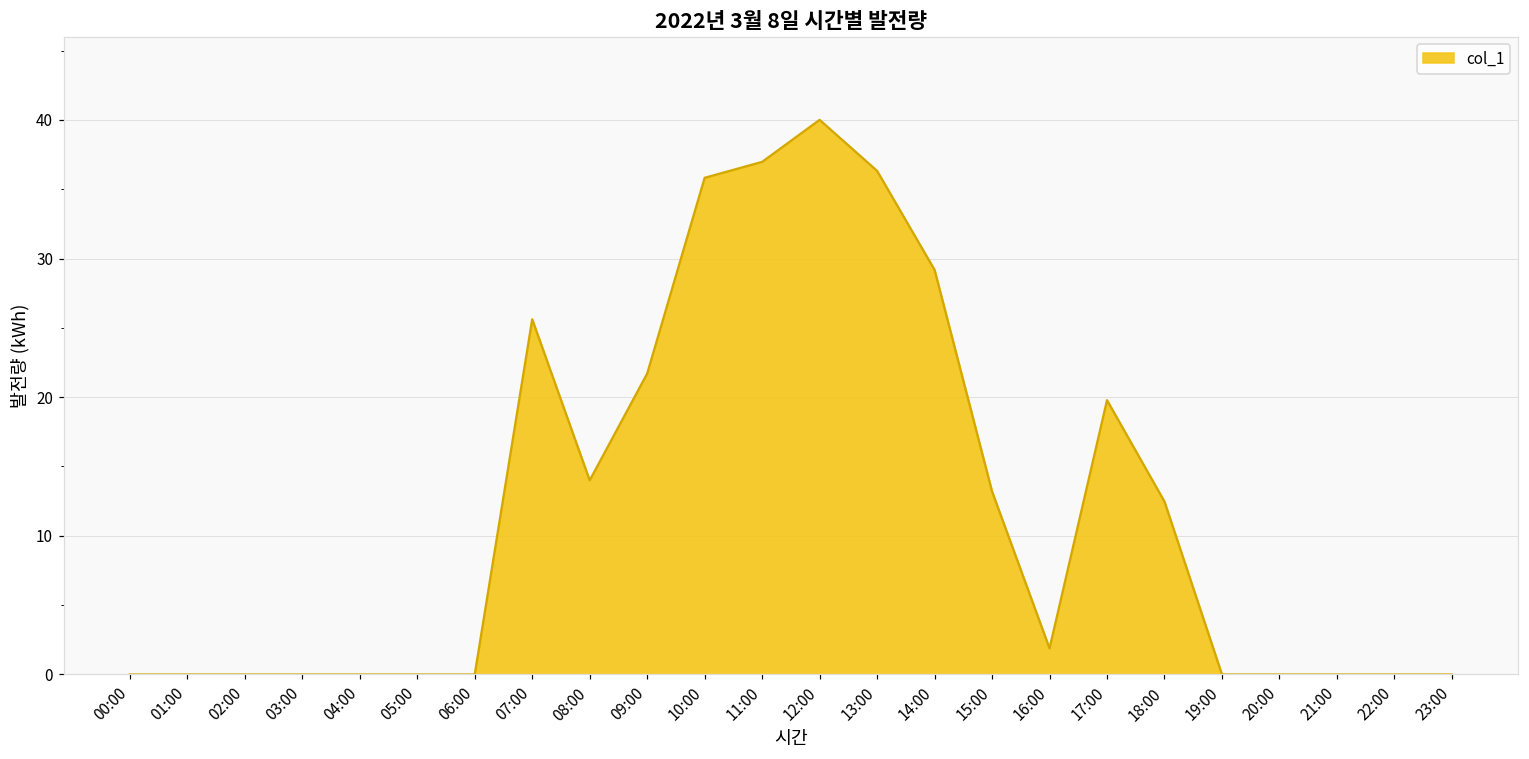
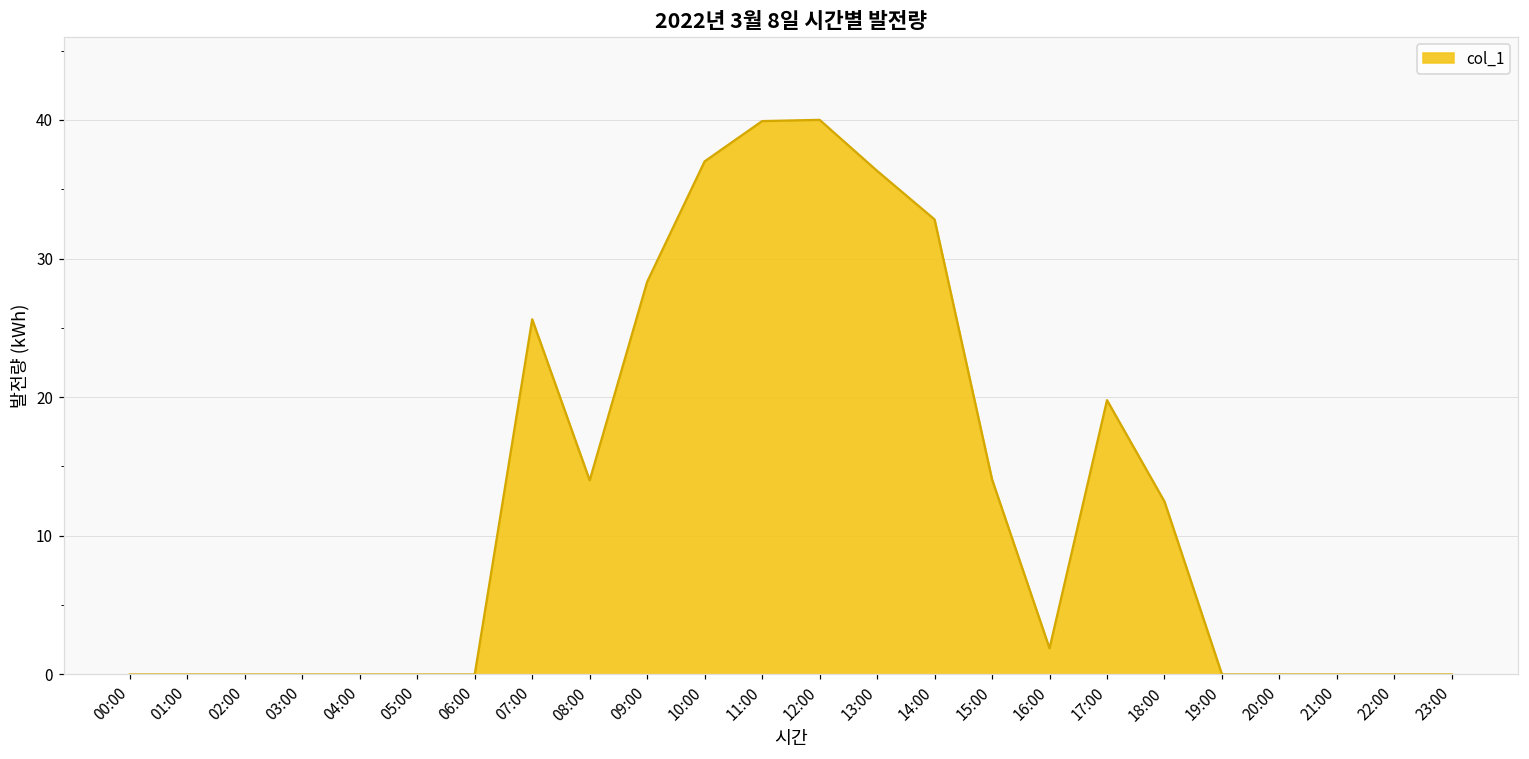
09:00: 21.7 -> 28.3
10:00: 35.8 -> 37.0
11:00: 37.0 -> 39.9
14:00: 29.2 -> 32.8
15:00: 13.2 -> 14.1
